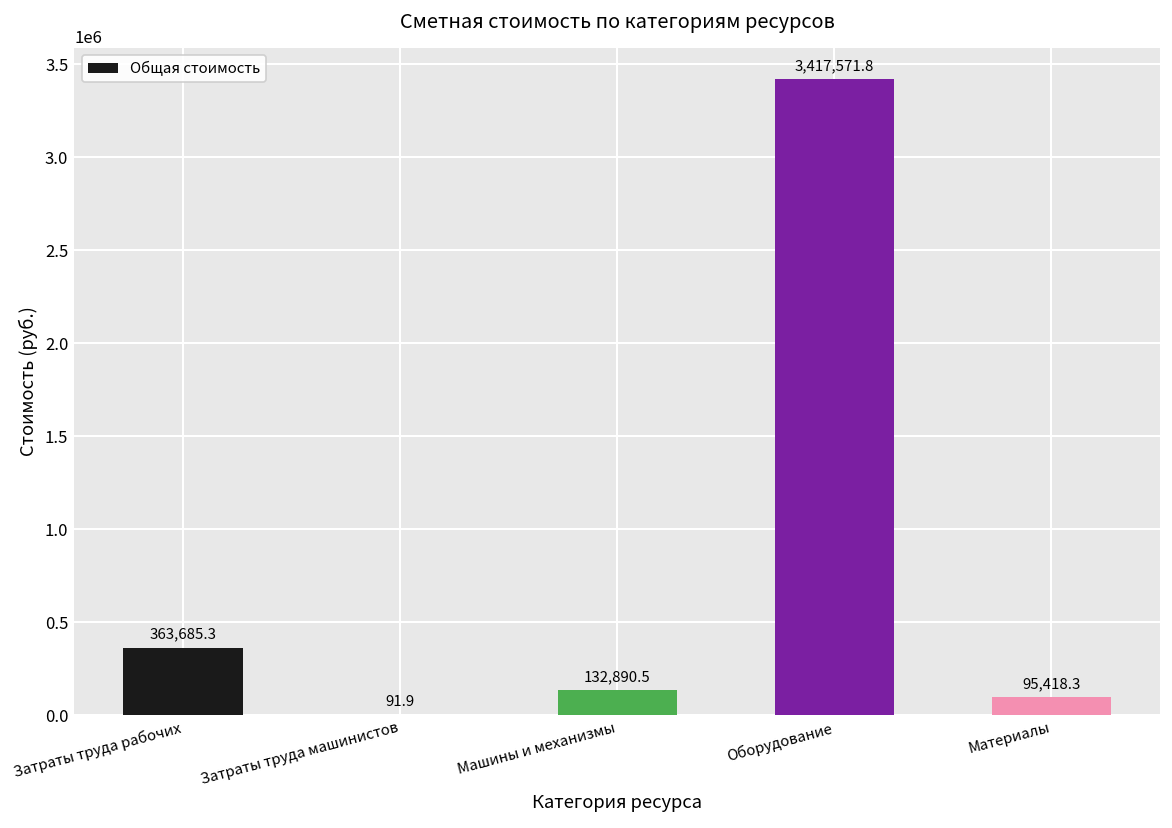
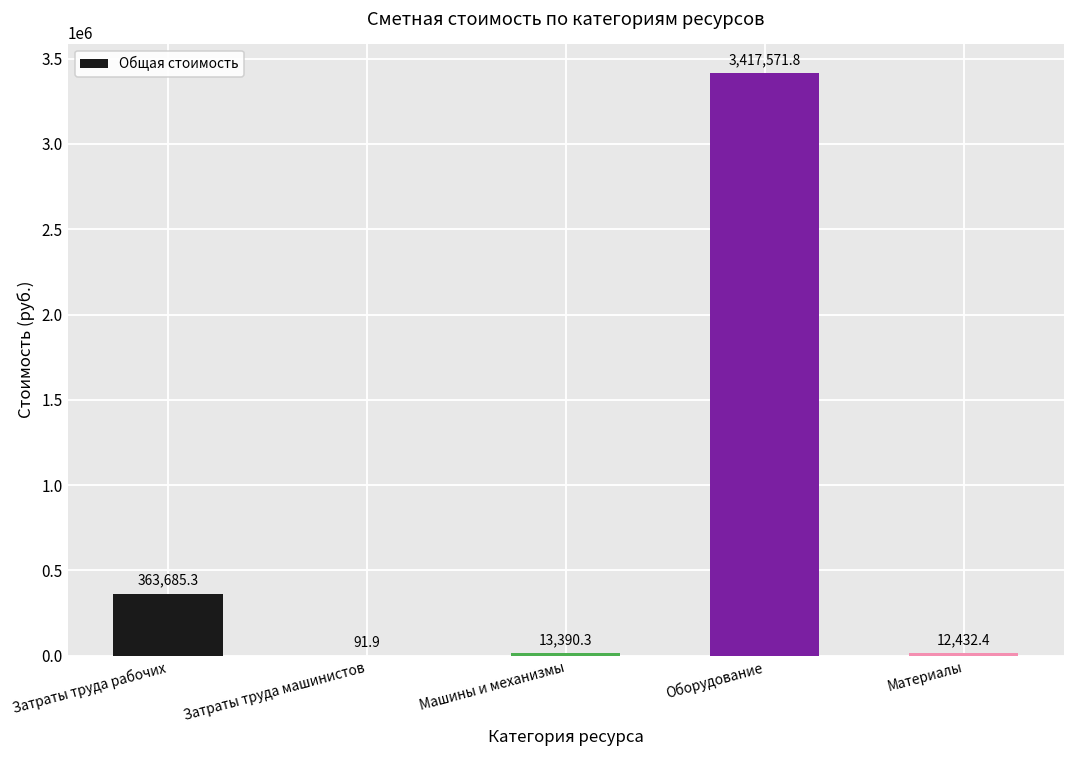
Машины и механизмы: 132,890.5 -> 13,390.3
Материалы: 95,418.3 -> 12,432.4
